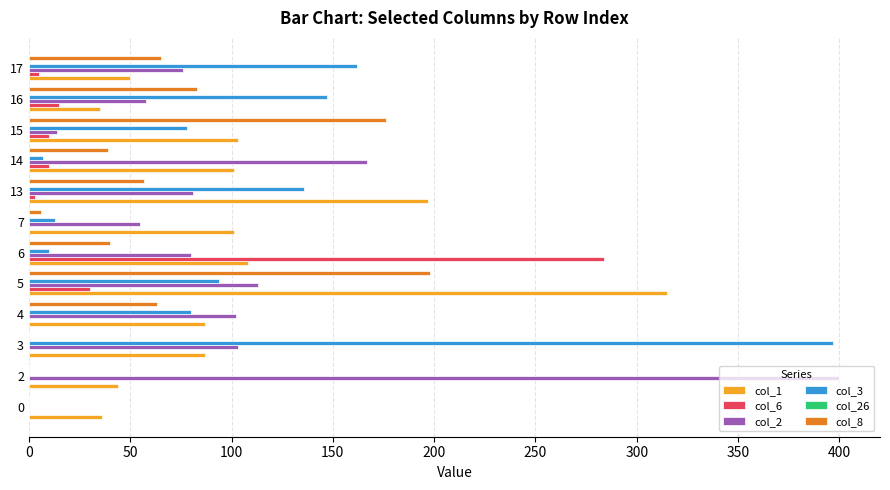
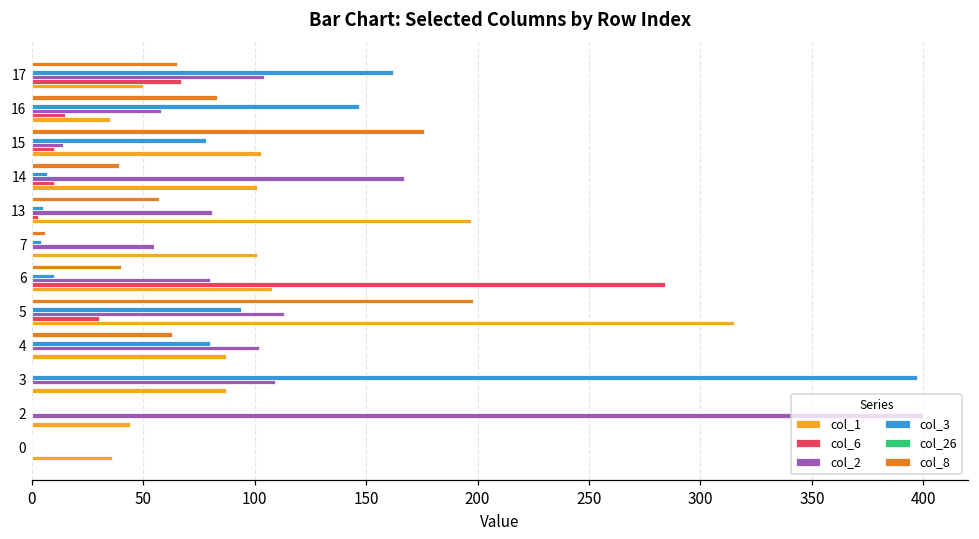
col_2, 17: 76 -> 104
col_6, 17: 5 -> 67
col_3, 13: 136 -> 5
col_3, 7: 13 -> 4
col_2, 3: 103 -> 109
